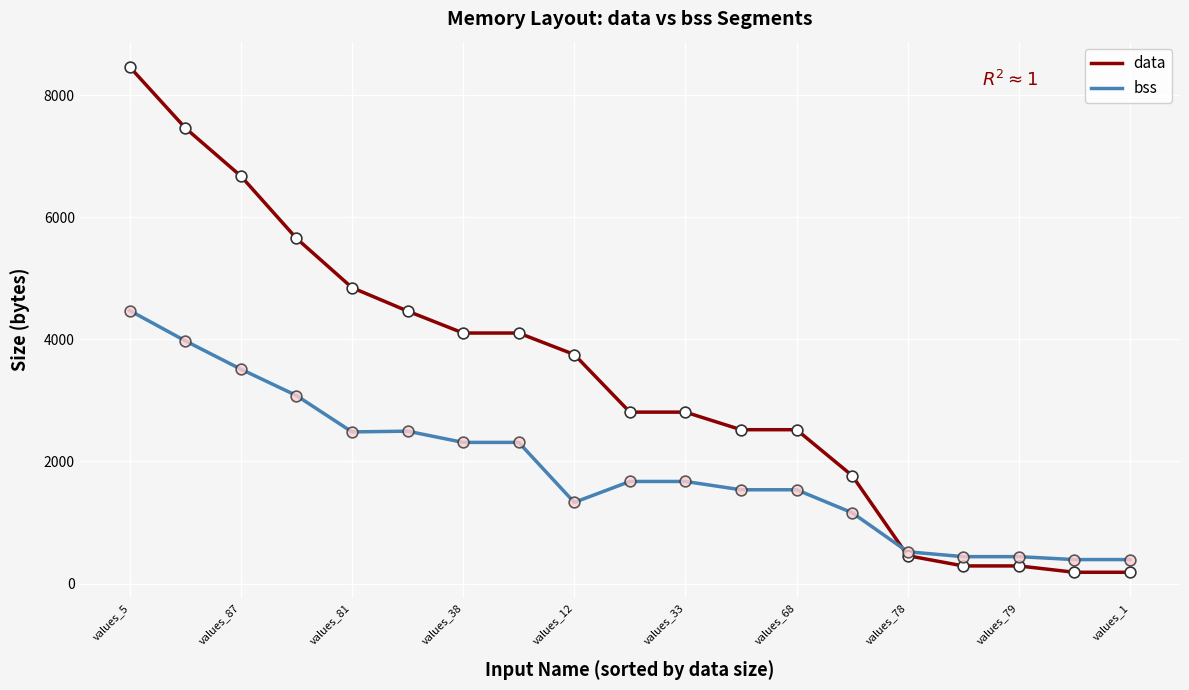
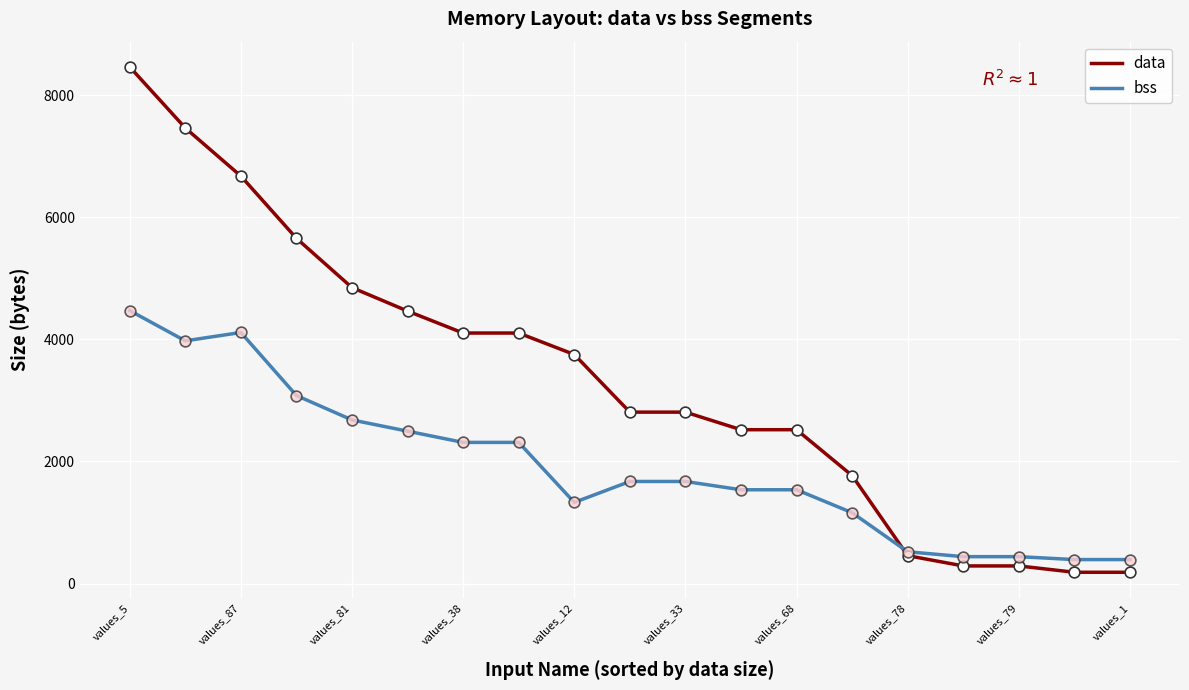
bss, values_87: 3500 -> 4100
bss, values_81: 2500 -> 2700
